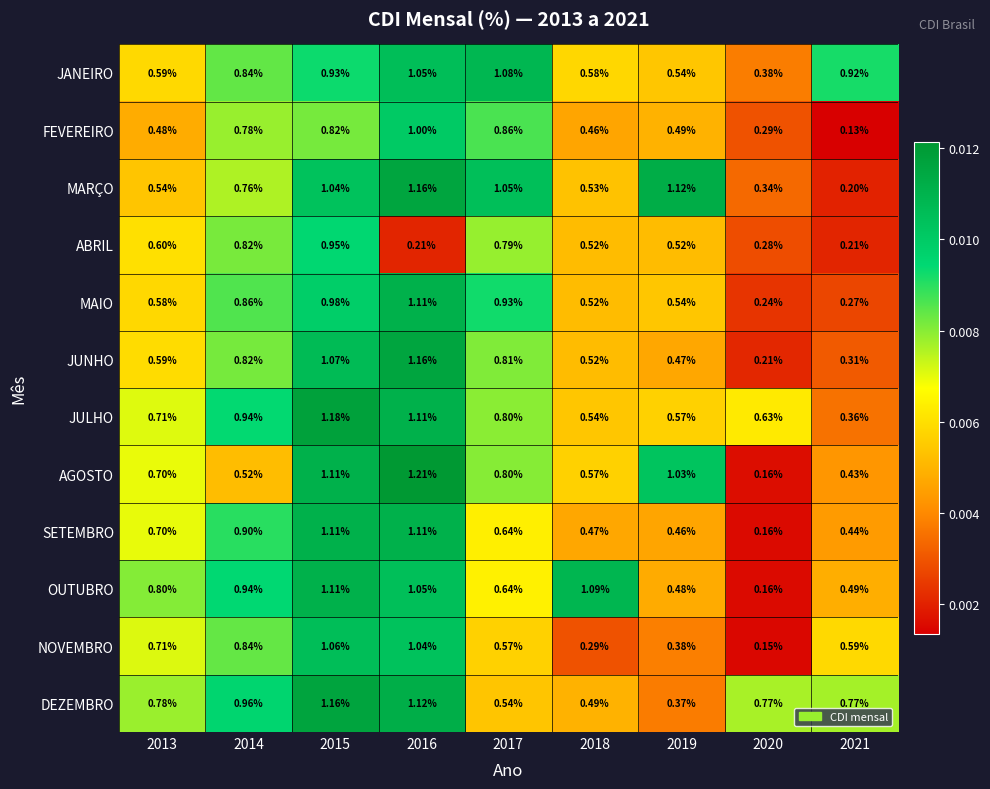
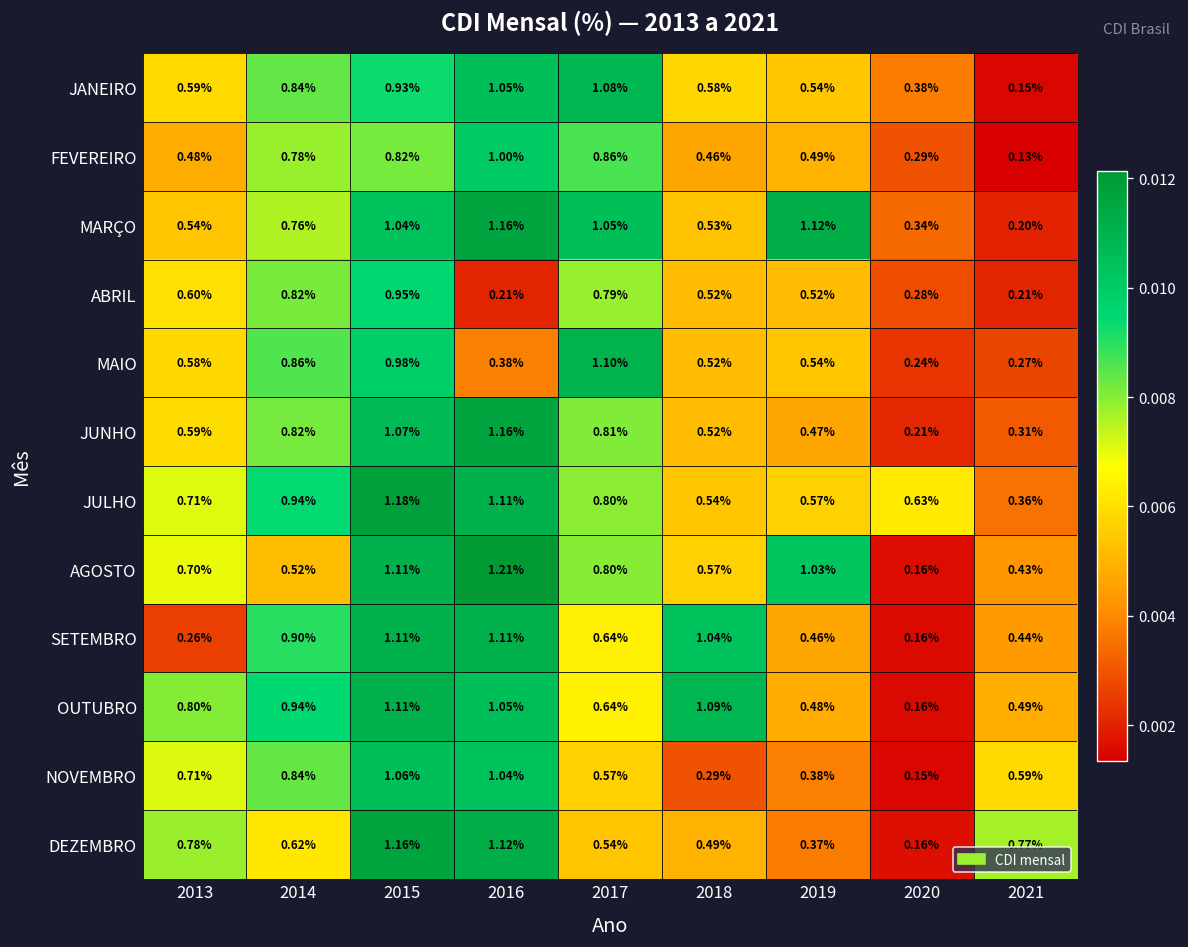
JANEIRO, 2021: 0.92% -> 0.15%
MAIO, 2016: 1.11% -> 0.38%
MAIO, 2017: 0.93% -> 1.10%
SETEMBRO, 2013: 0.70% -> 0.26%
SETEMBRO, 2018: 0.47% -> 1.04%
DEZEMBRO, 2014: 0.96% -> 0.62%
DEZEMBRO, 2020: 0.77% -> 0.16%
